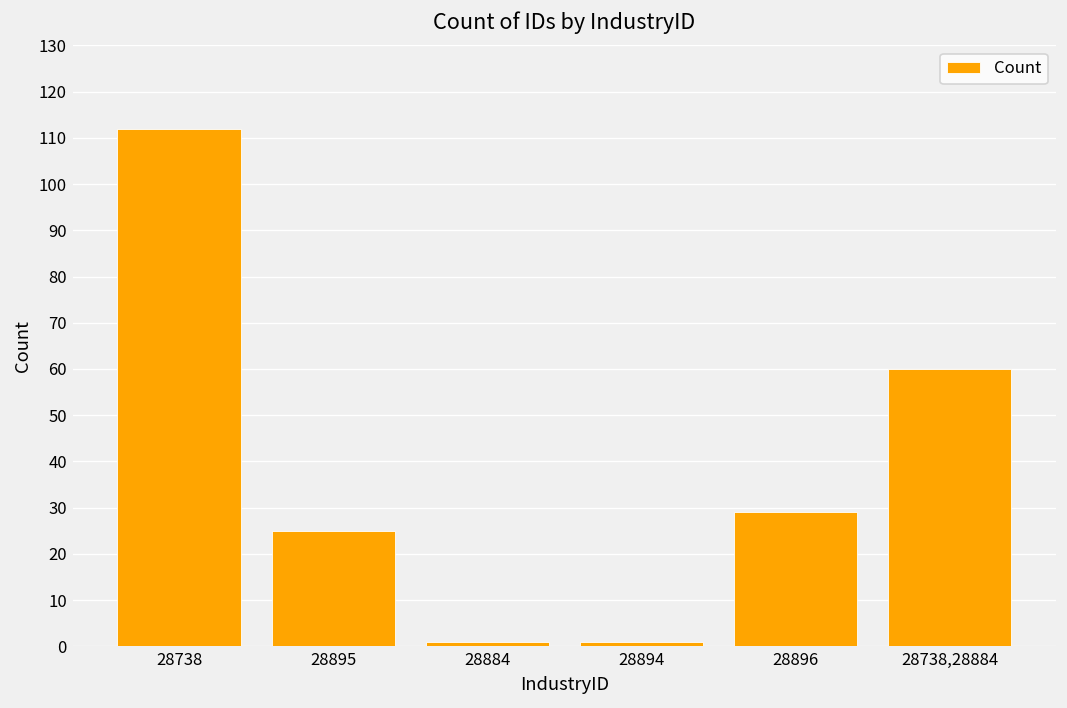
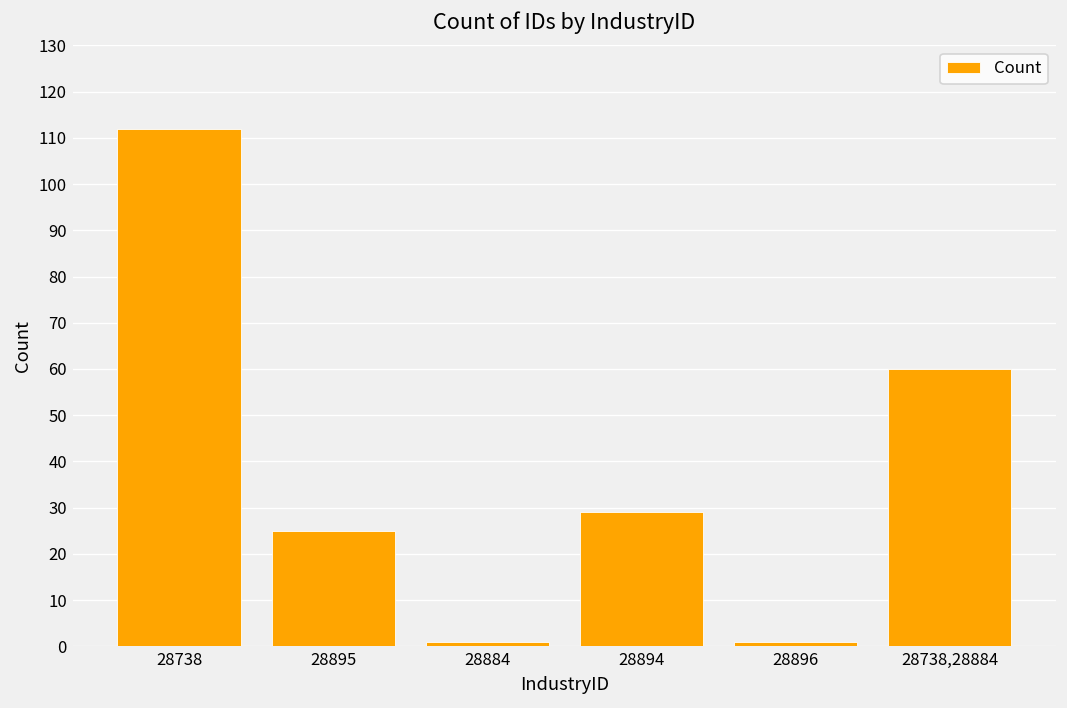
28894: 1 -> 29
28896: 29 -> 1
